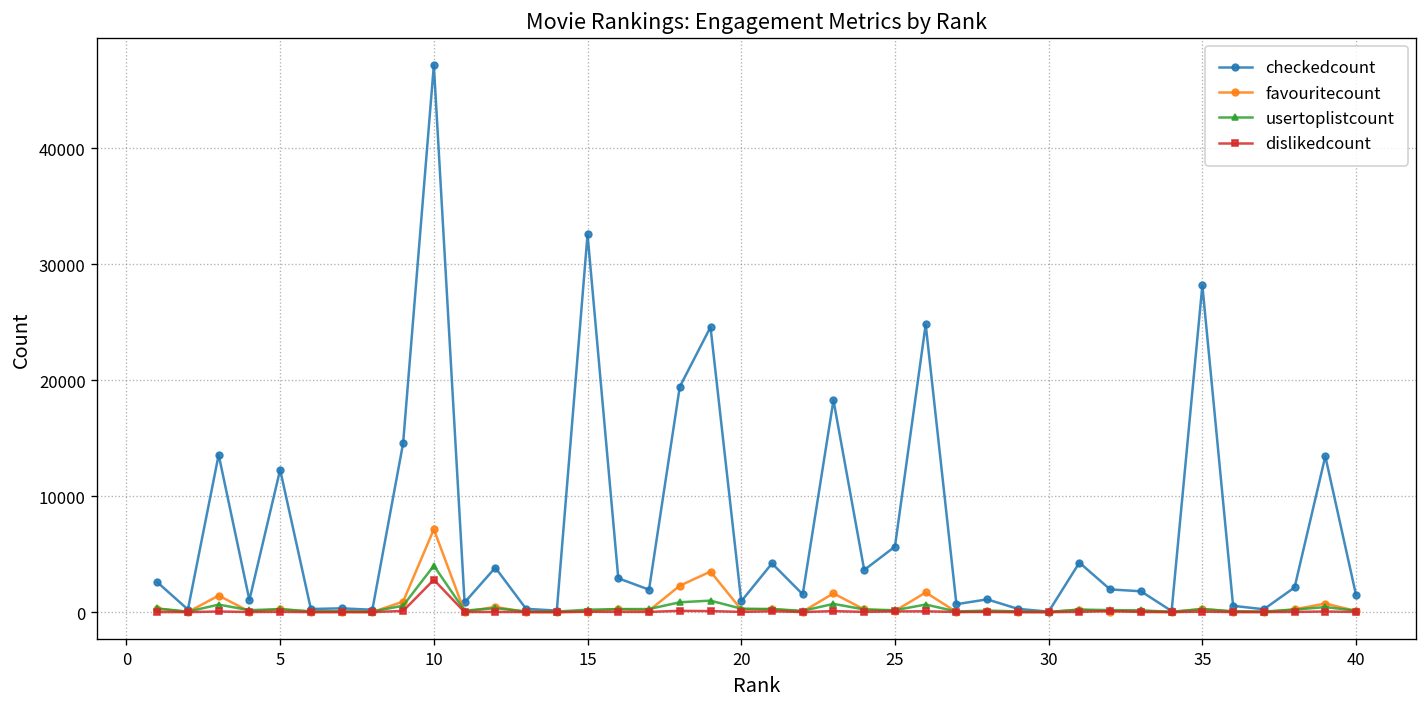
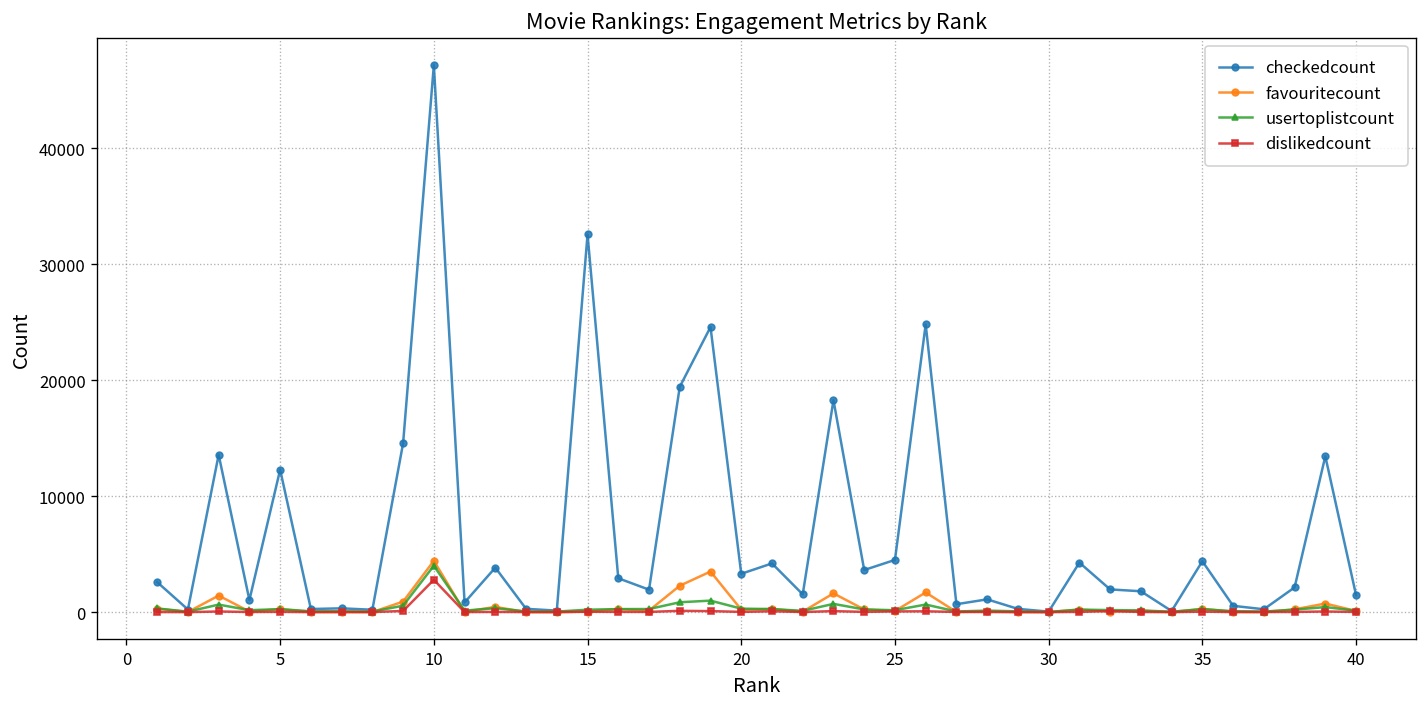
favouritecount, 10: 7000 -> 4000
checkedcount, 20: 1000 -> 3000
checkedcount, 25: 6000 -> 5000
checkedcount, 35: 28000 -> 4000
